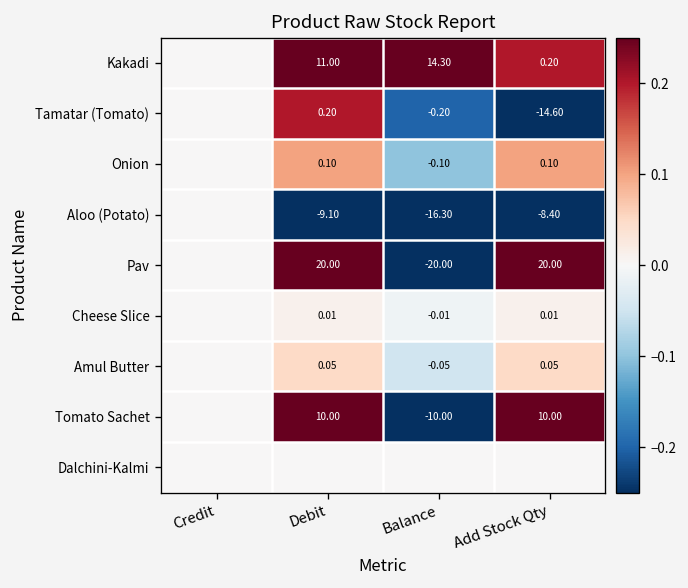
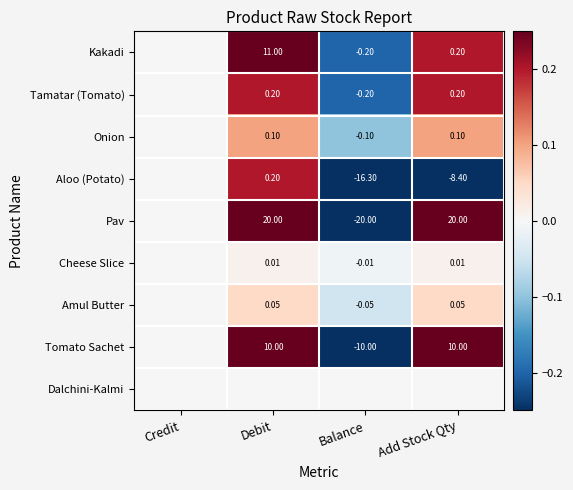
Kakadi, Balance: 14.30 -> -0.20
Tamatar (Tomato), Add Stock Qty: -14.60 -> 0.20
Aloo (Potato), Debit: -9.10 -> 0.20
